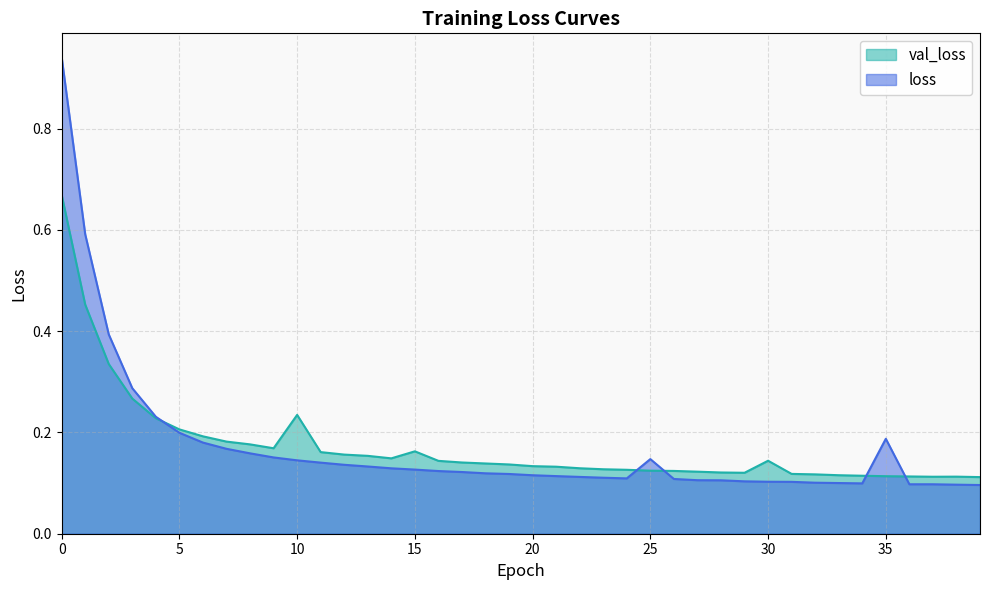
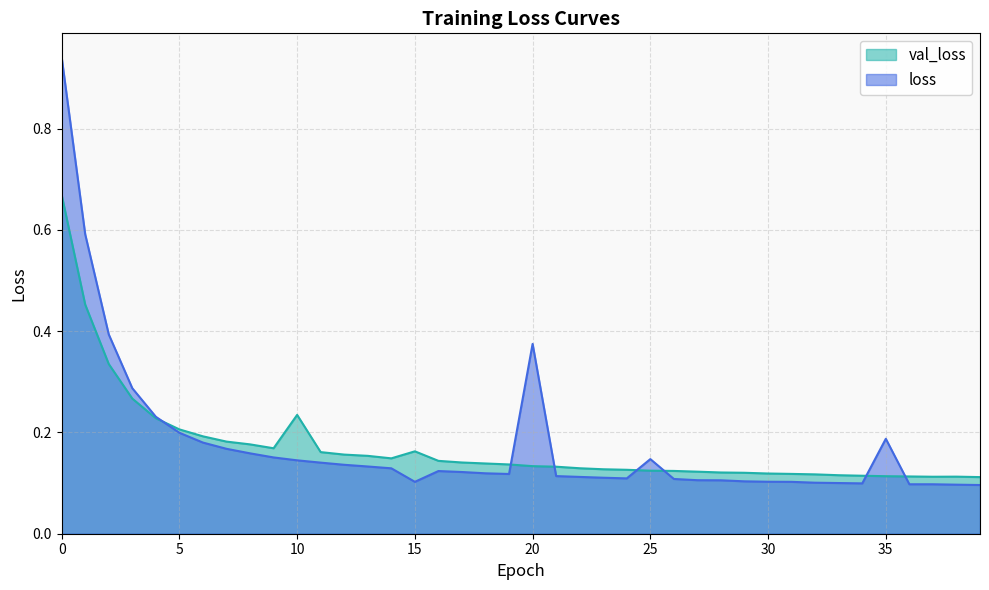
loss, 15: 0.13 -> 0.10
loss, 20: 0.12 -> 0.37
val_loss, 30: 0.14 -> 0.12
